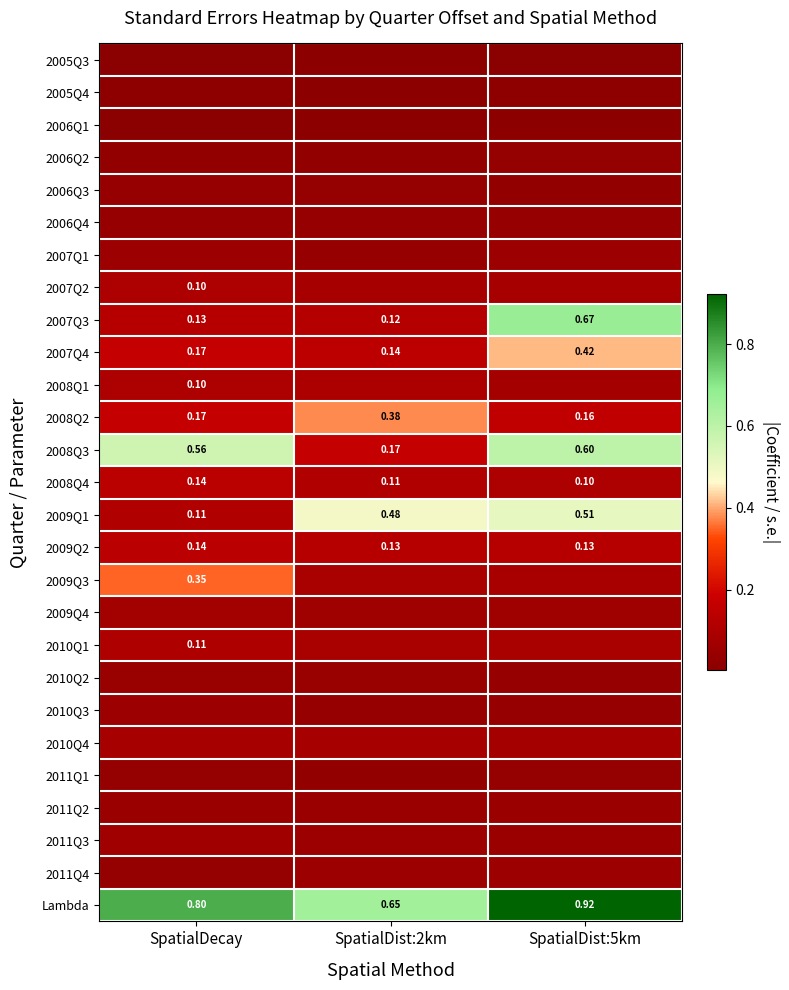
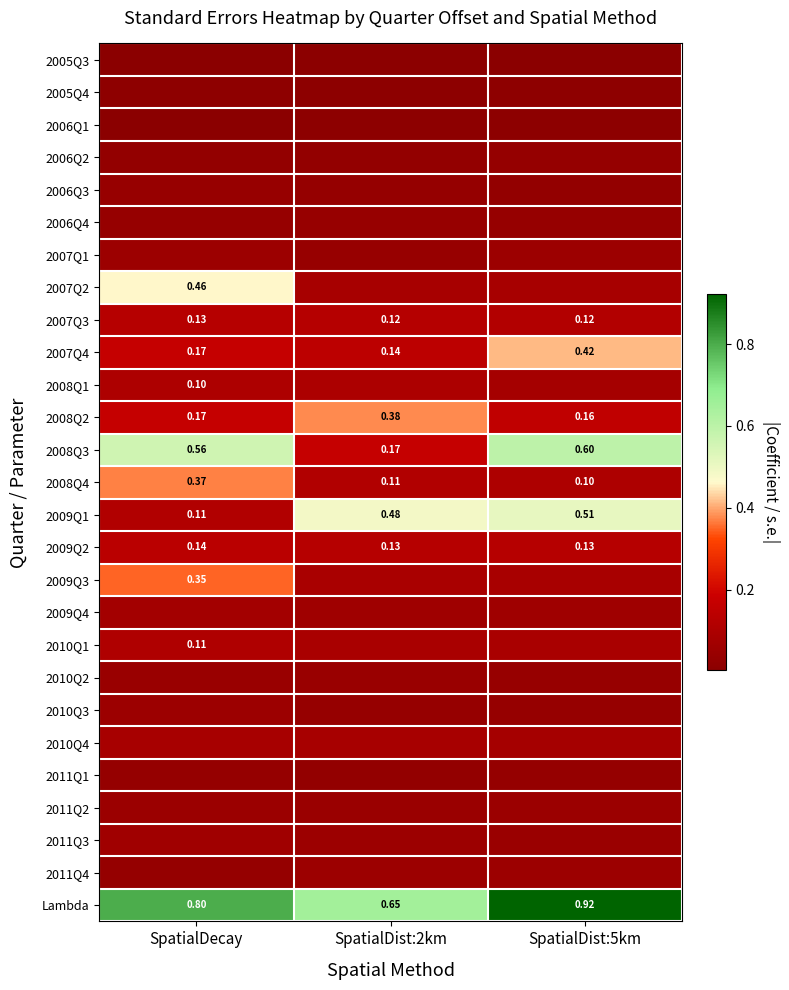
2007Q2, SpatialDecay: 0.10 -> 0.46
2007Q3, SpatialDist:5km: 0.67 -> 0.12
2008Q4, SpatialDecay: 0.14 -> 0.37
